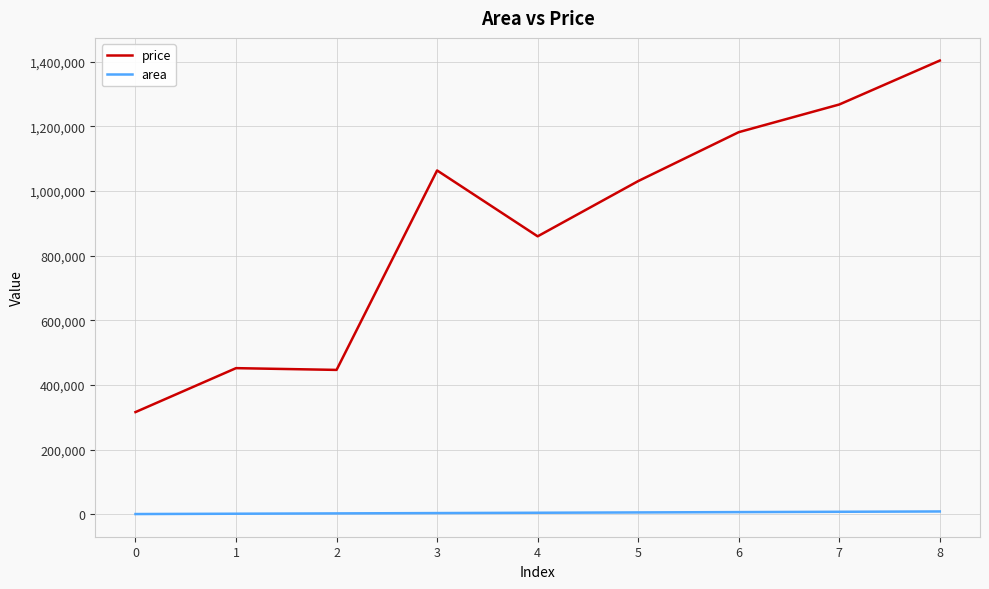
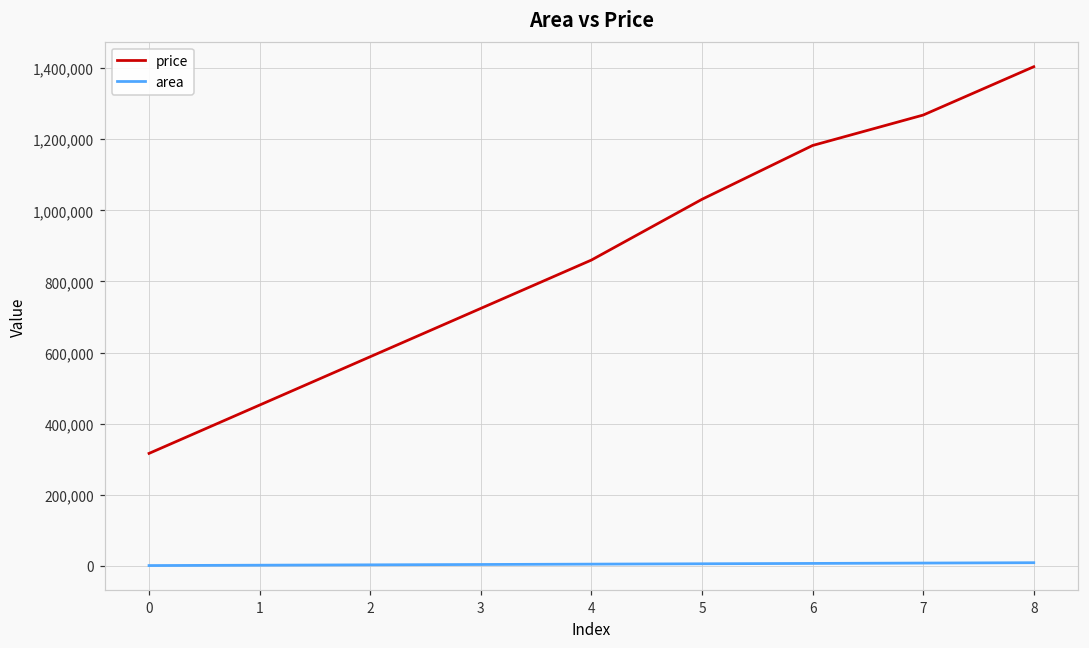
price, 2: 450,000 -> 590,000
price, 3: 1,060,000 -> 720,000
